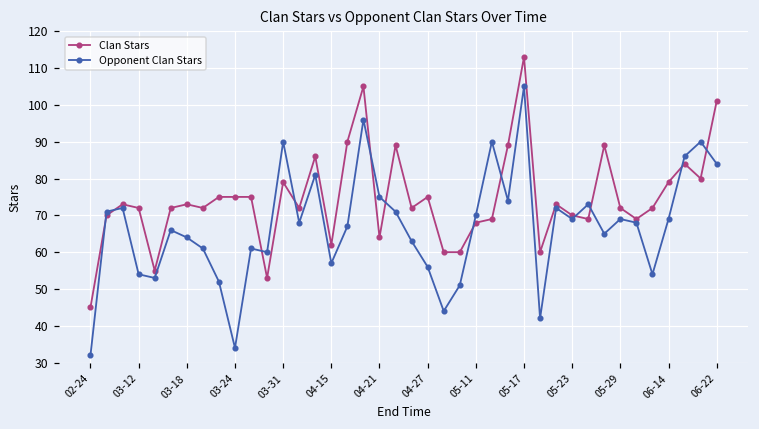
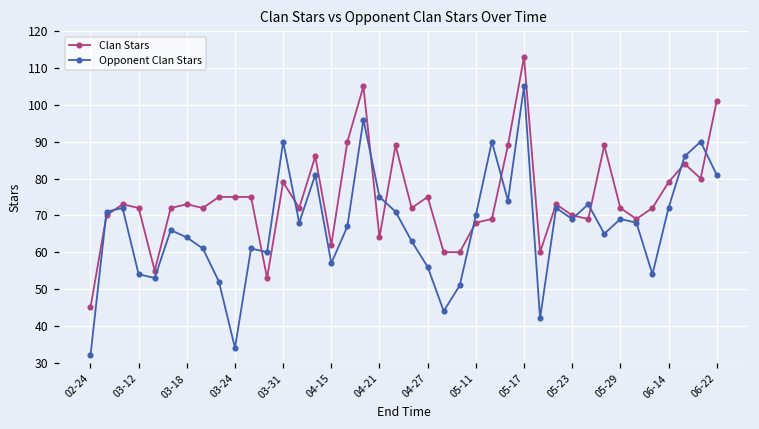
Opponent Clan Stars, 06-14: 69 -> 72
Opponent Clan Stars, 06-22: 84 -> 81
